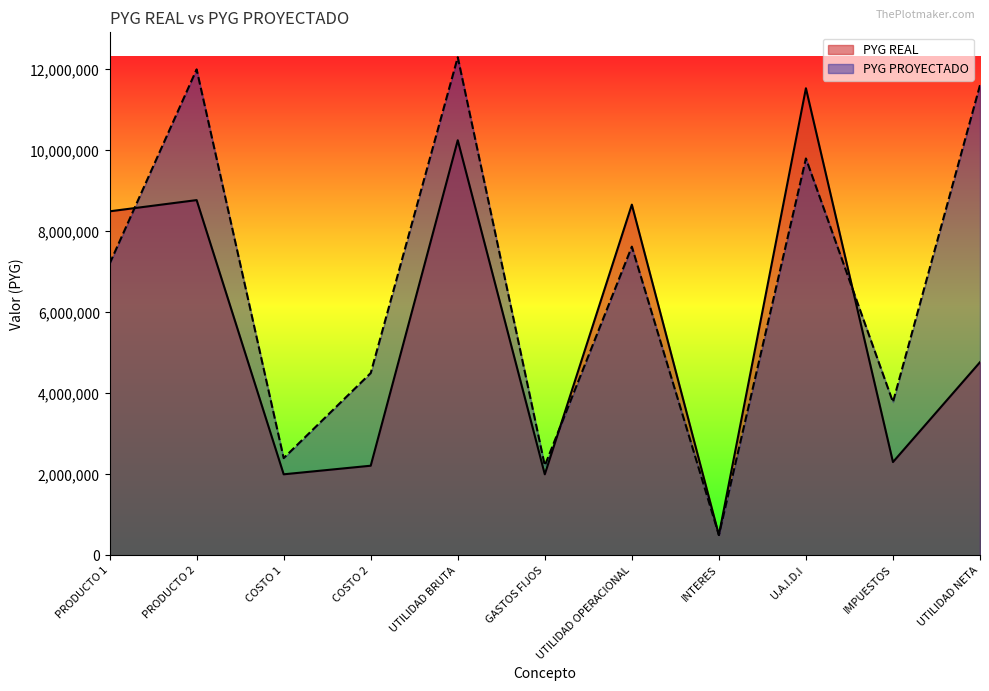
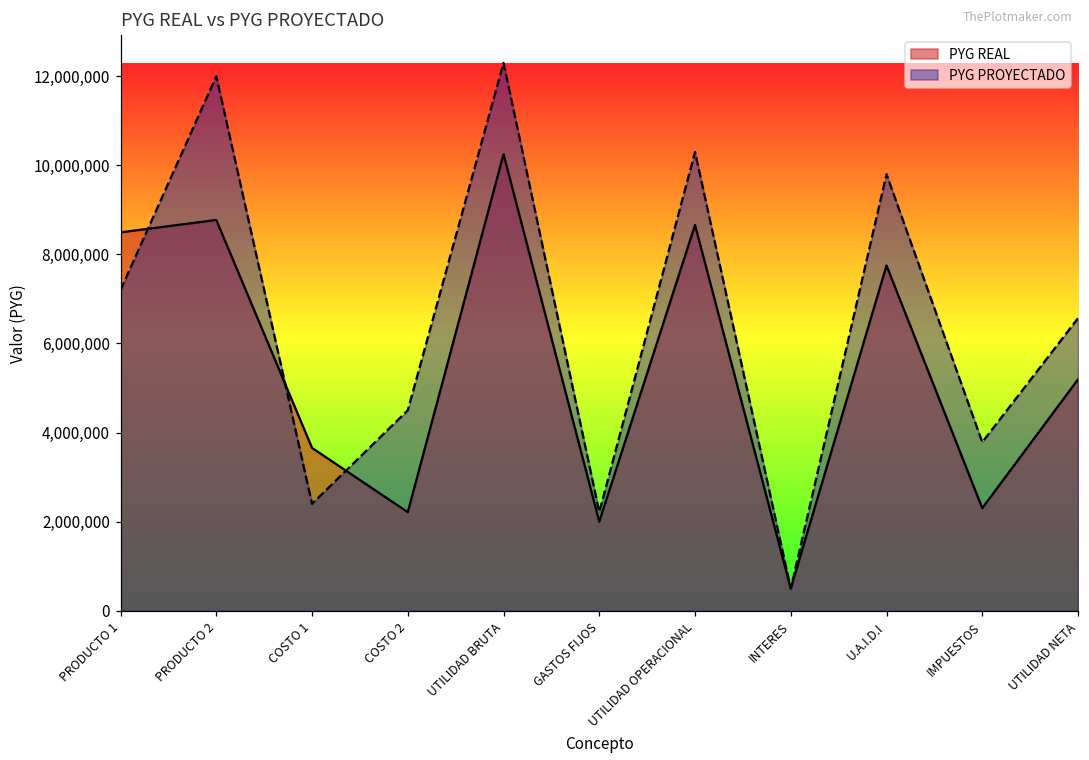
PYG REAL, COSTO 1: 2,000,000 -> 3,700,000
PYG PROYECTADO, UTILIDAD OPERACIONAL: 7,600,000 -> 10,300,000
PYG REAL, U.A.I.D.I: 11,500,000 -> 7,800,000
PYG REAL, UTILIDAD NETA: 4,800,000 -> 5,200,000
PYG PROYECTADO, UTILIDAD NETA: 11,600,000 -> 6,600,000
